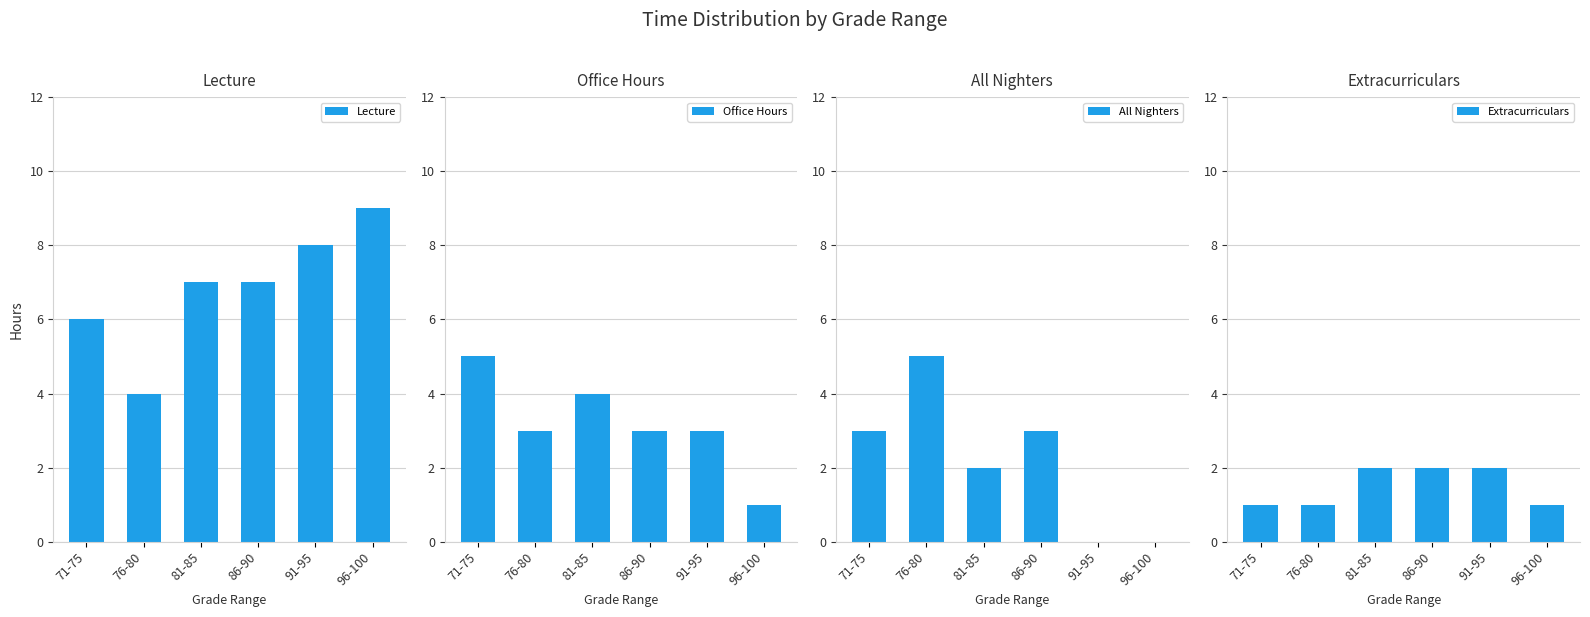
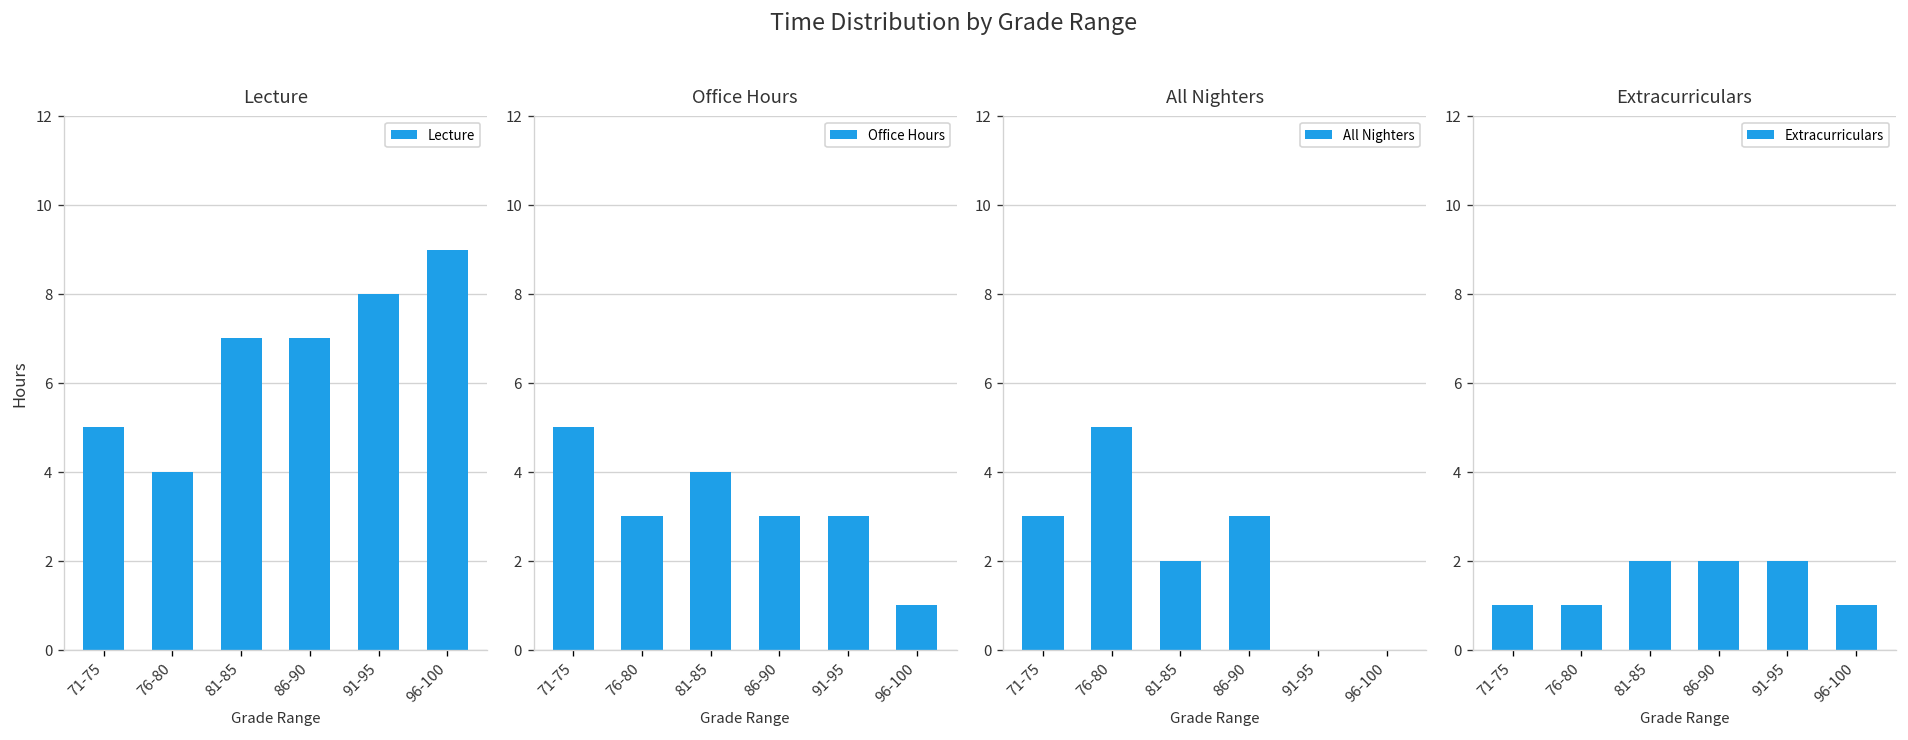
Lecture, 71-75: 6 -> 5
